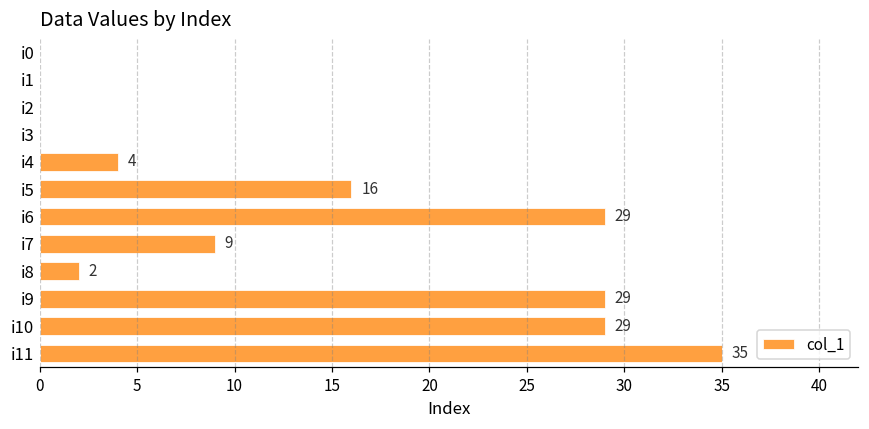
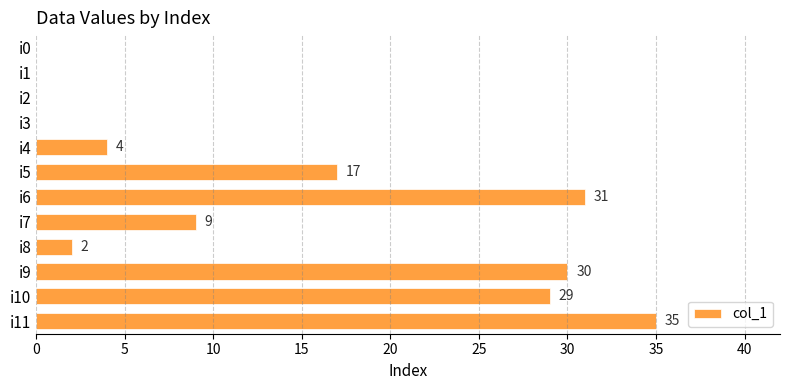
i5: 16 -> 17
i6: 29 -> 31
i9: 29 -> 30
